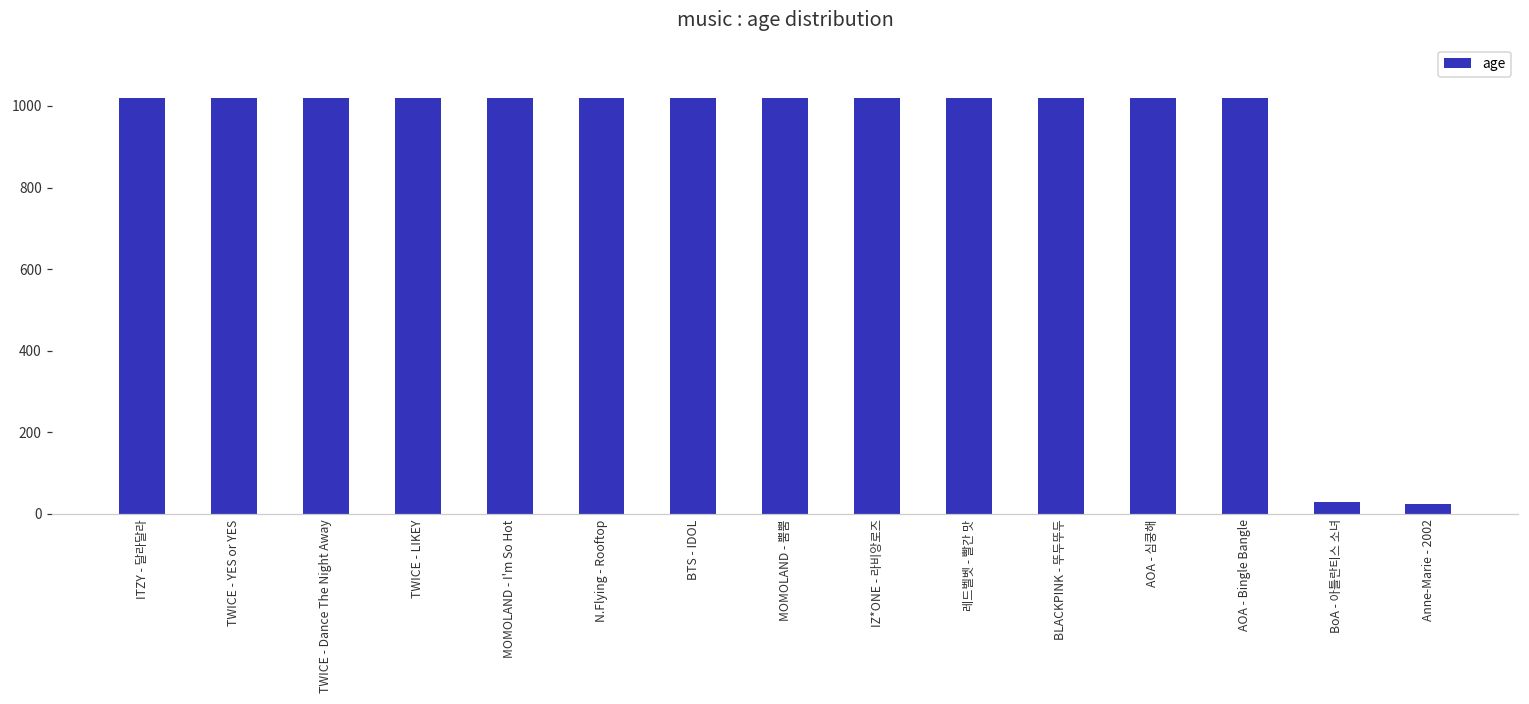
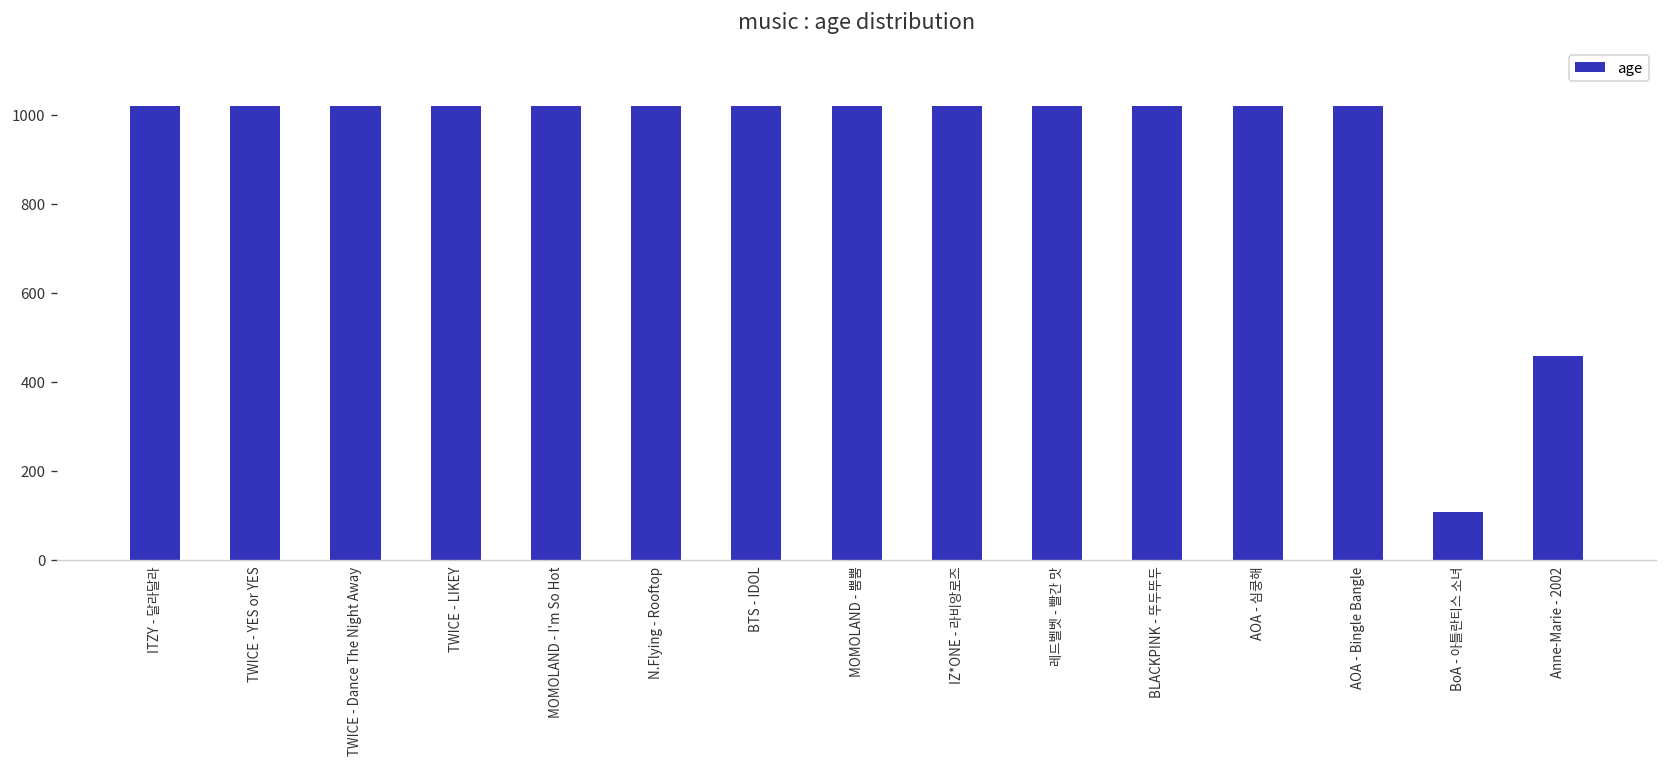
BoA - 아틀란티스 소녀: 30 -> 110
Anne-Marie - 2002: 30 -> 460
